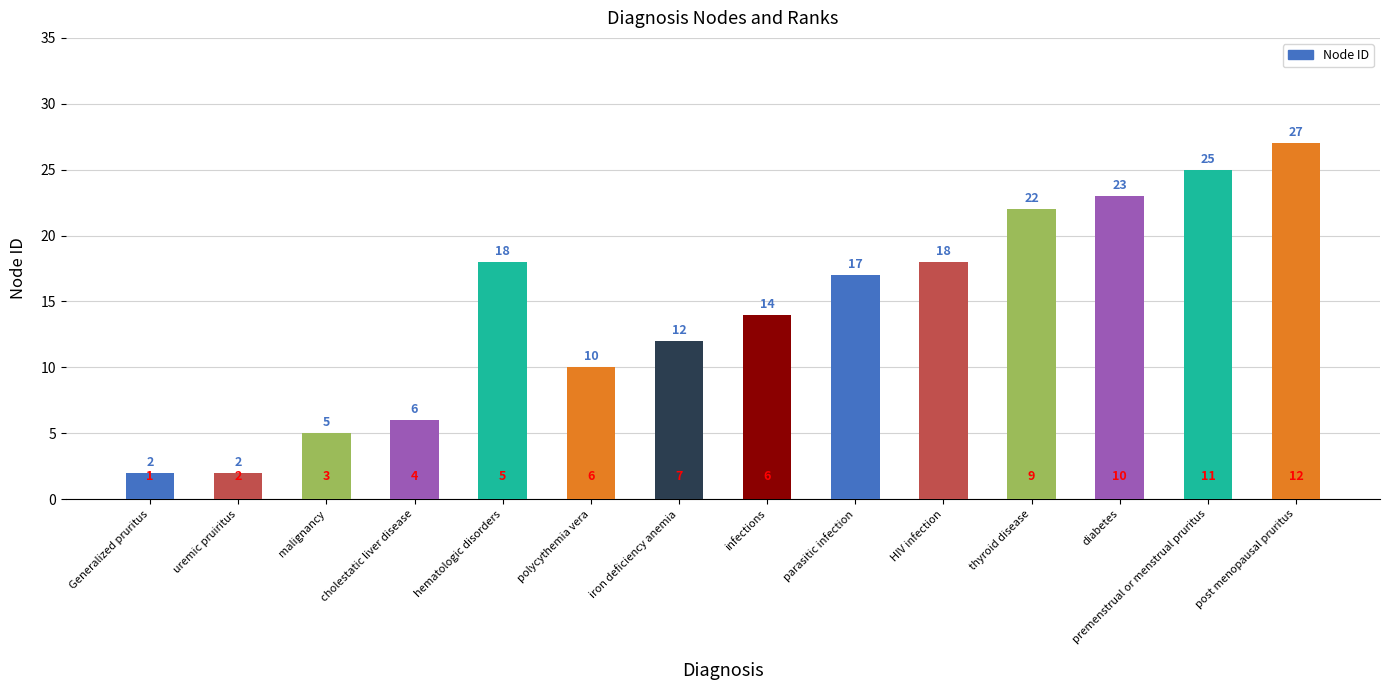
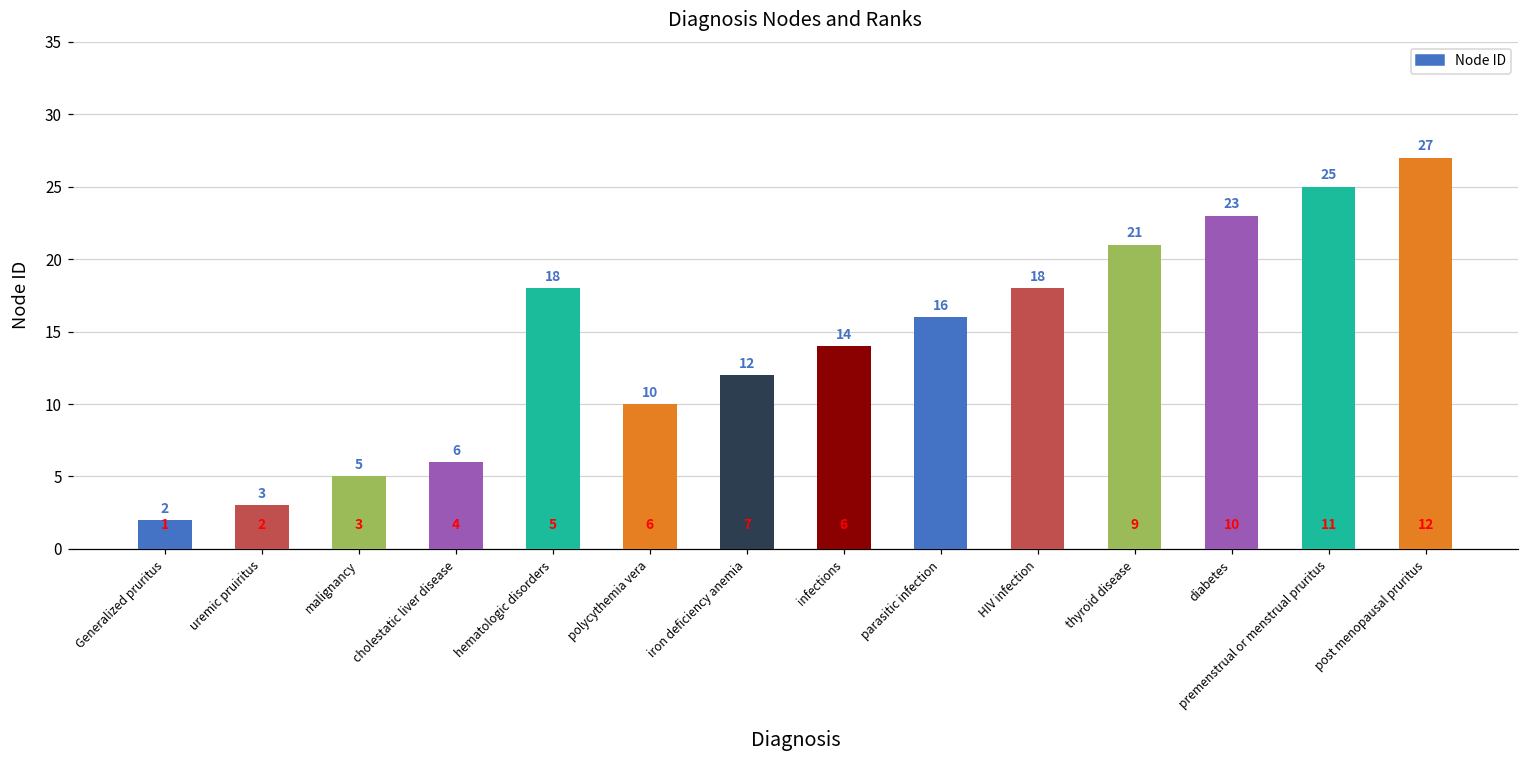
uremic pruiritus: 2 -> 3
parasitic infection: 17 -> 16
thyroid disease: 22 -> 21
